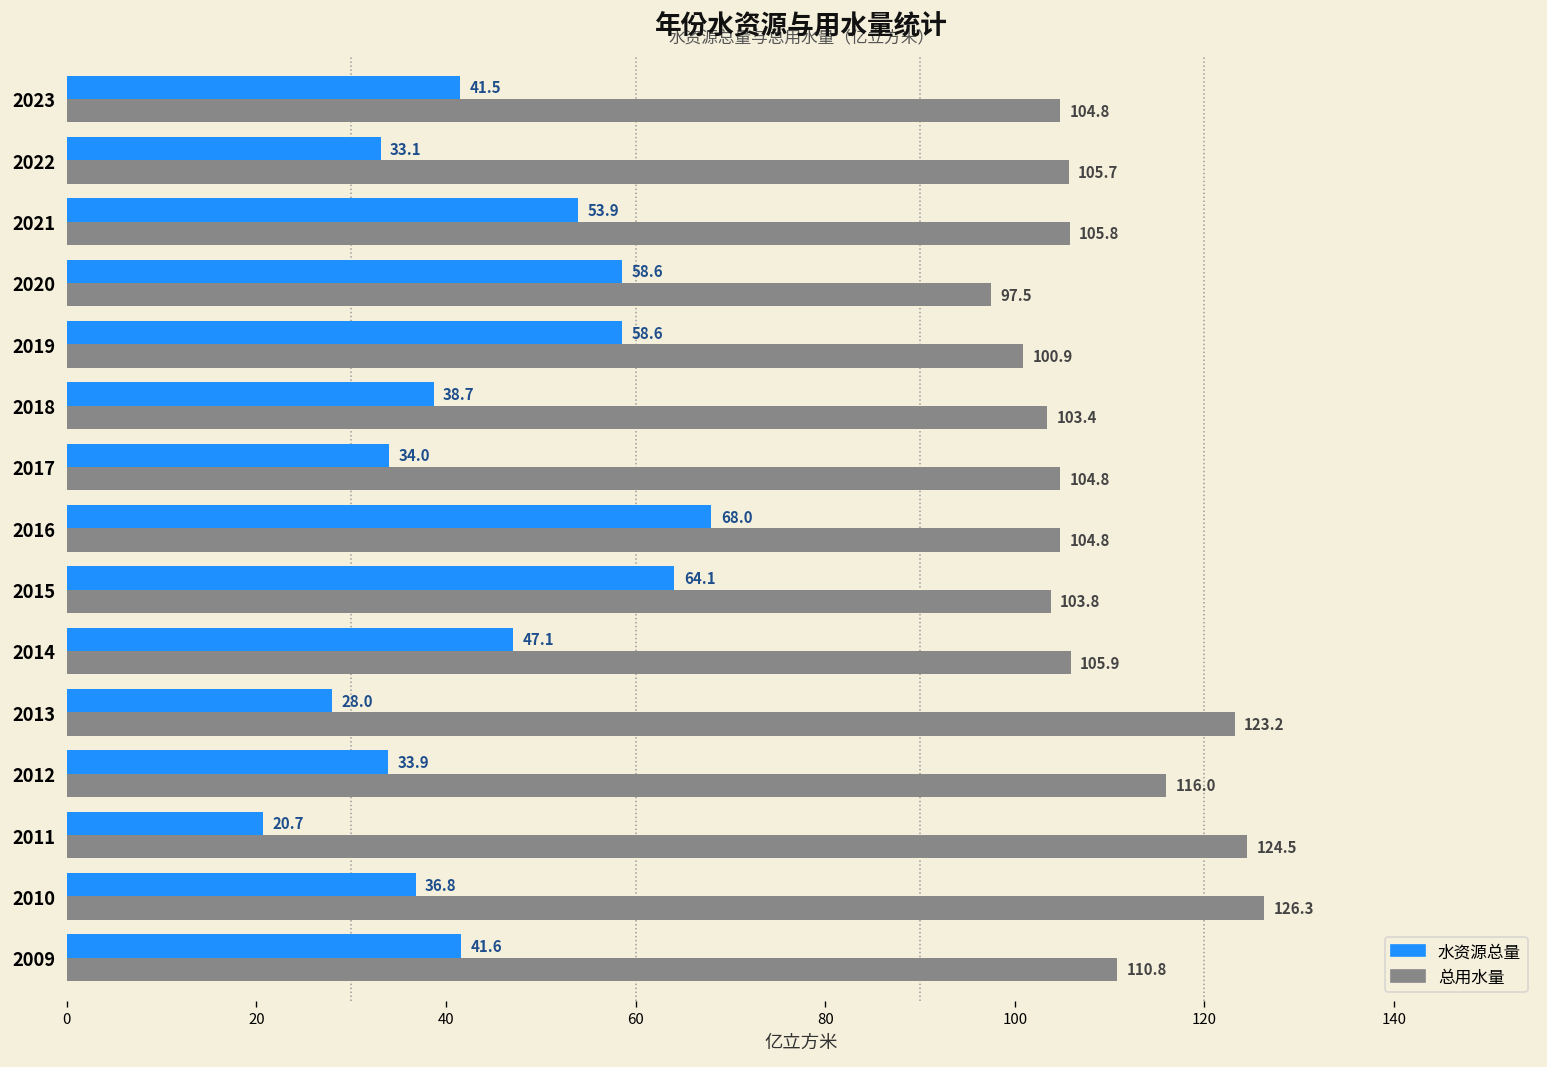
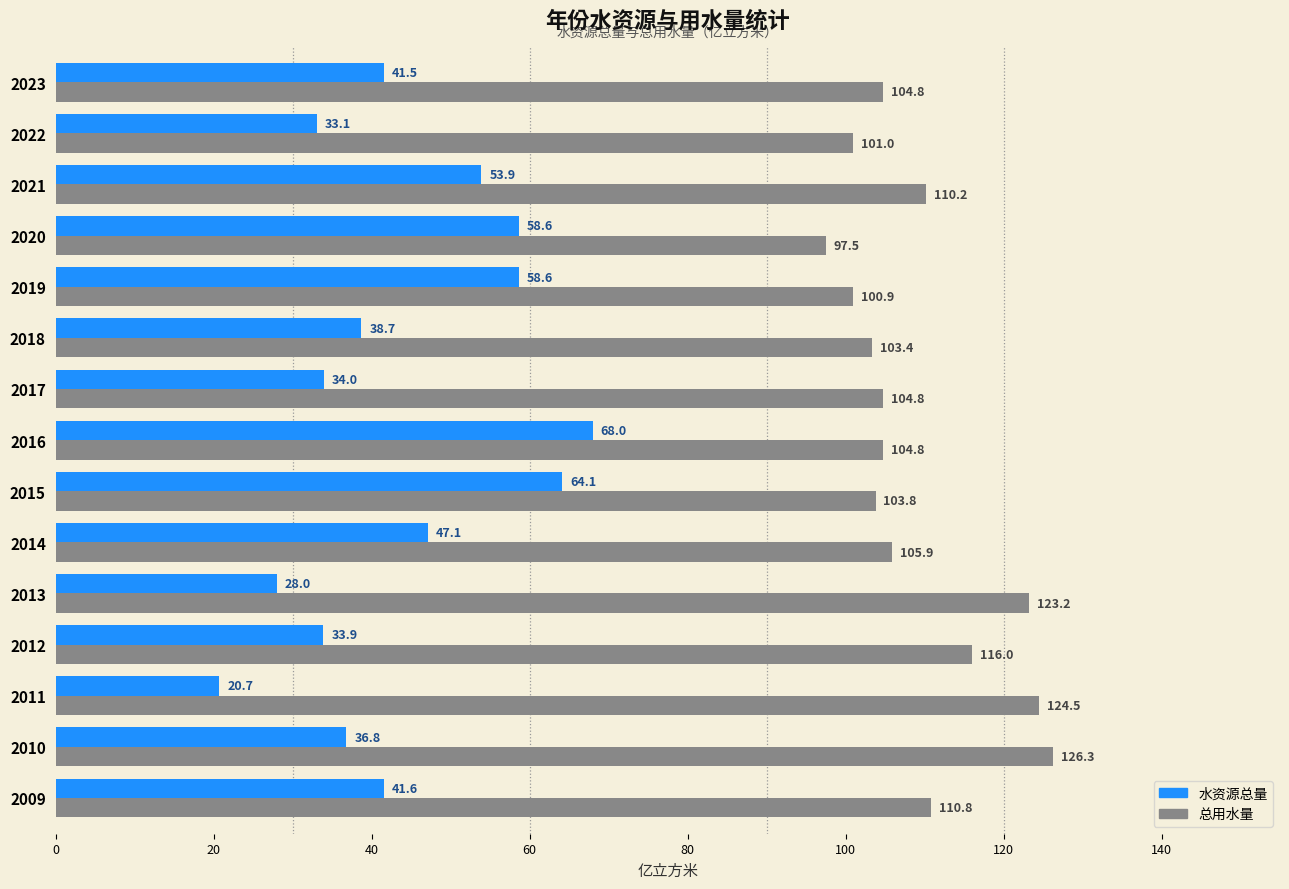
总用水量, 2022: 105.7 -> 101.0
总用水量, 2021: 105.8 -> 110.2
